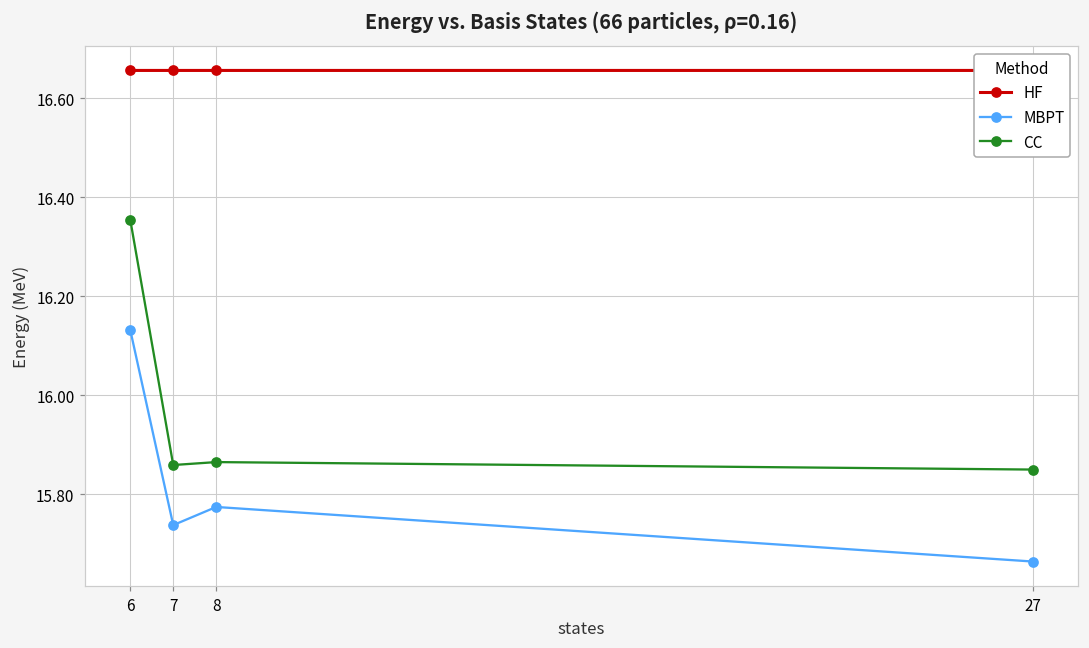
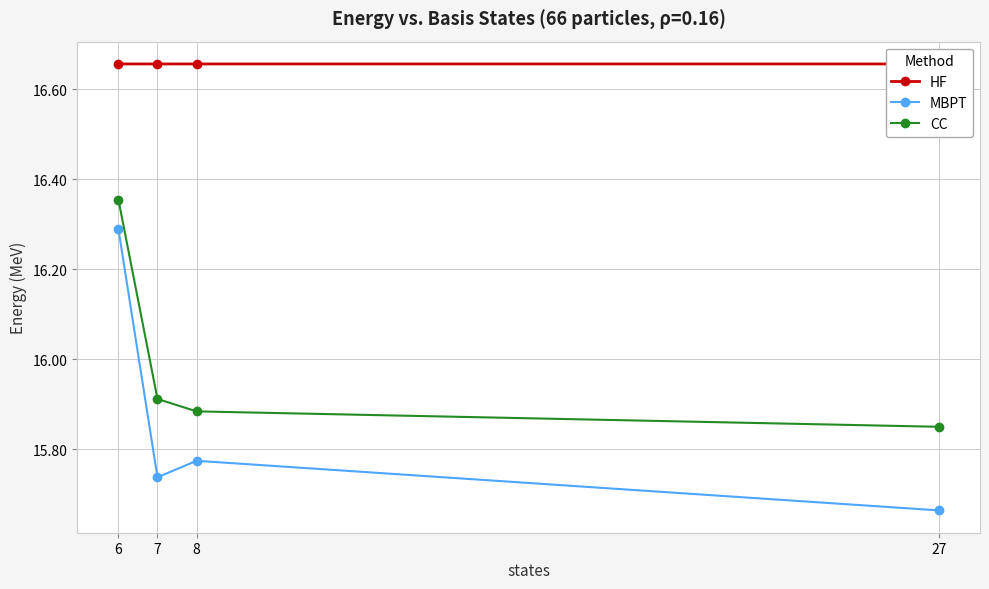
MBPT, 6: 16.13 -> 16.29
CC, 7: 15.86 -> 15.91
CC, 8: 15.86 -> 15.88
